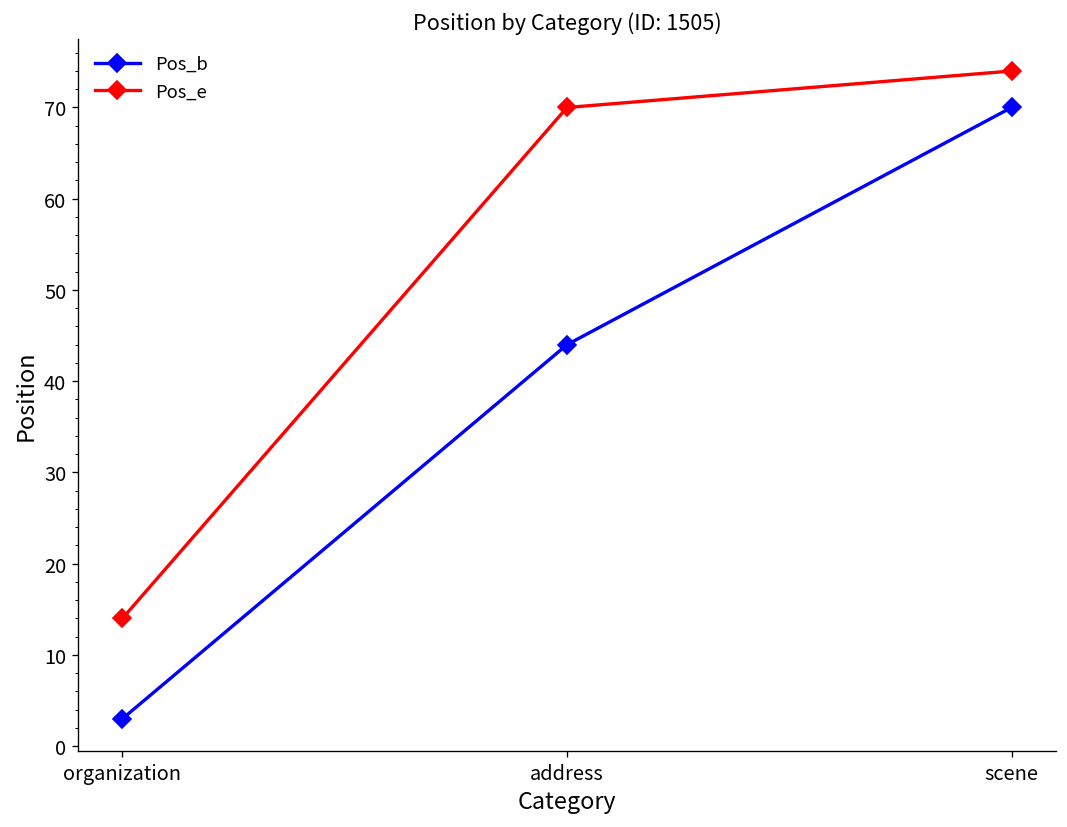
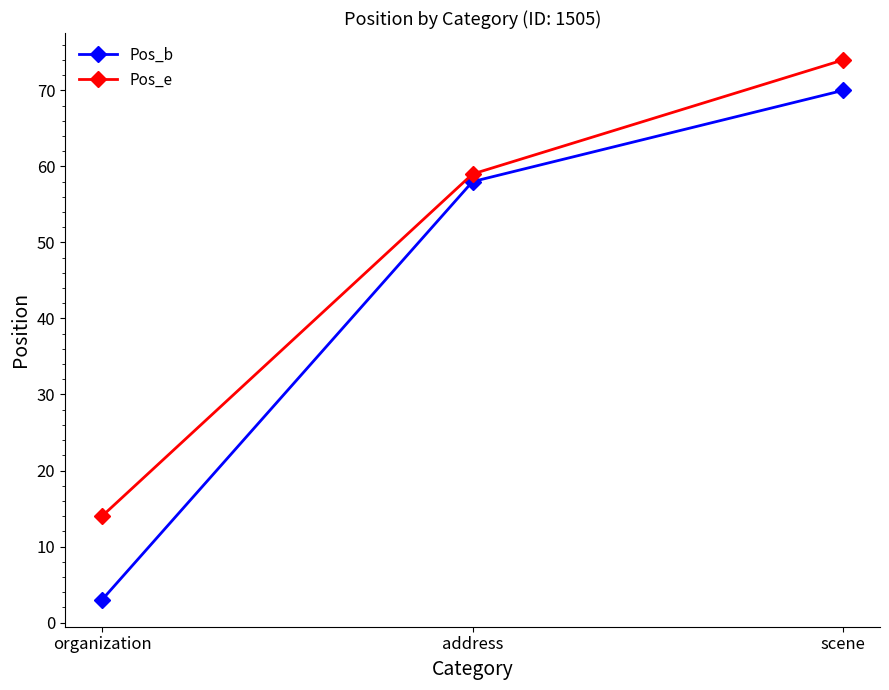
Pos_b, address: 44 -> 58
Pos_e, address: 70 -> 59
